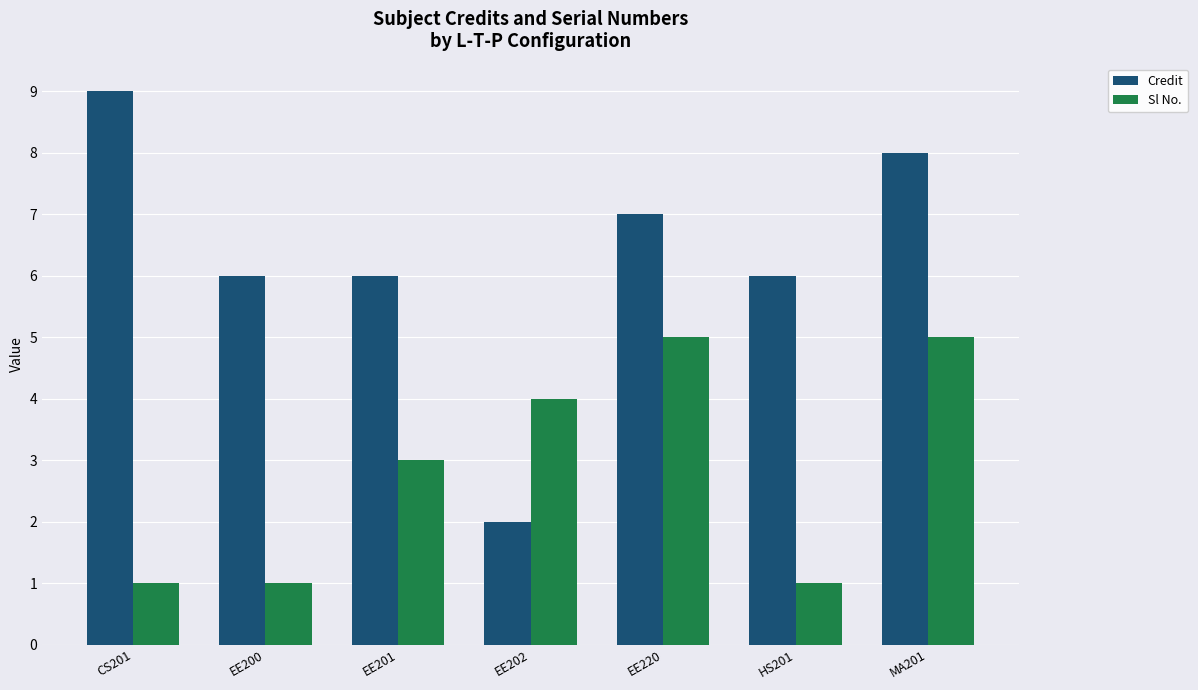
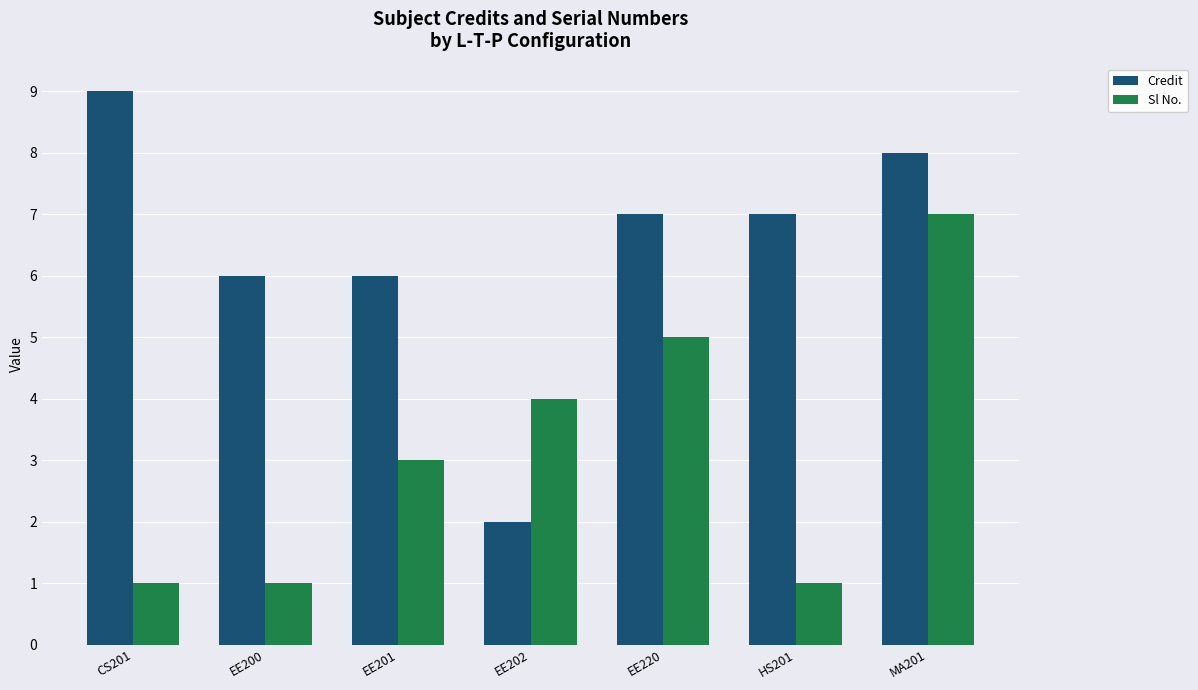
Credit, HS201: 6 -> 7
Sl No., MA201: 5 -> 7
